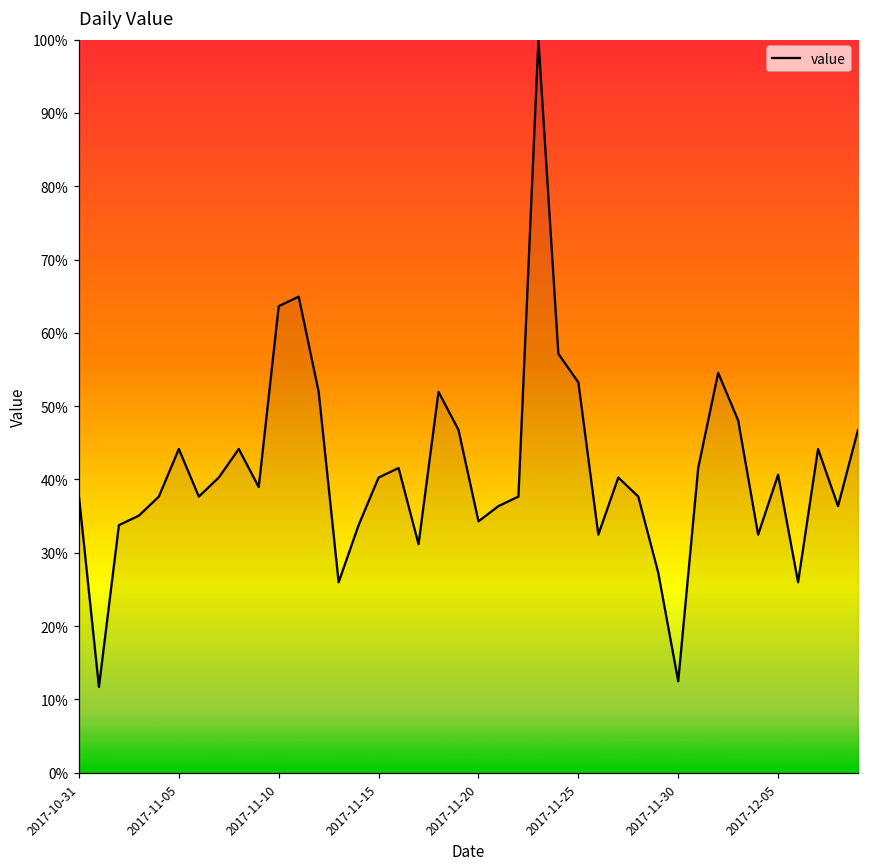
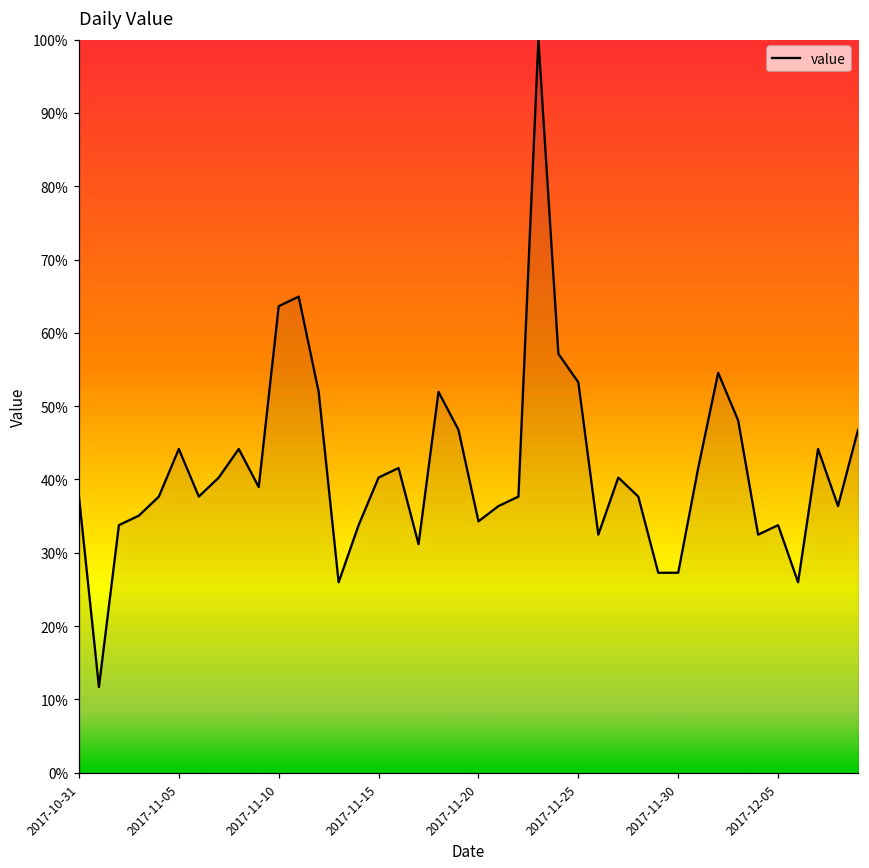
2017-11-30: 12% -> 27%
2017-12-05: 41% -> 34%
